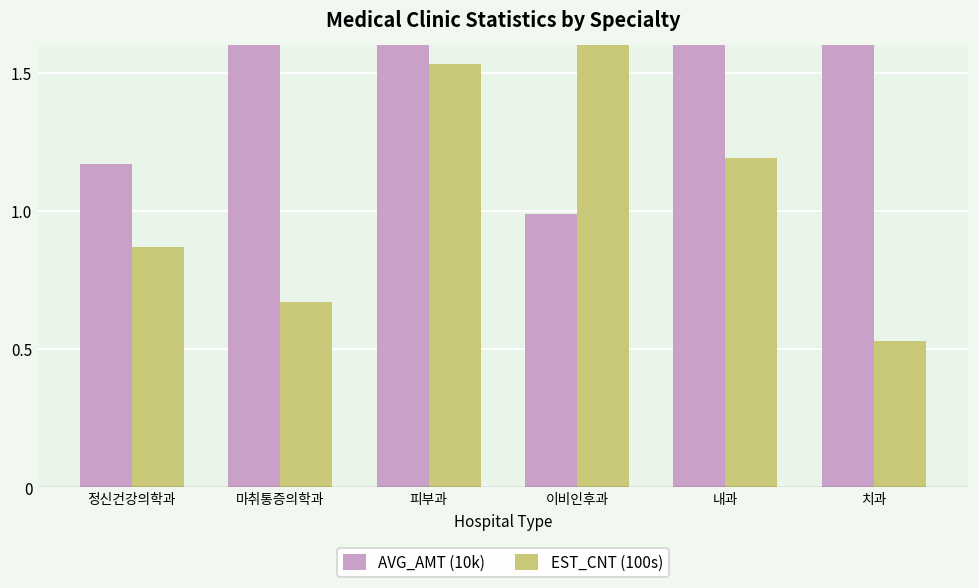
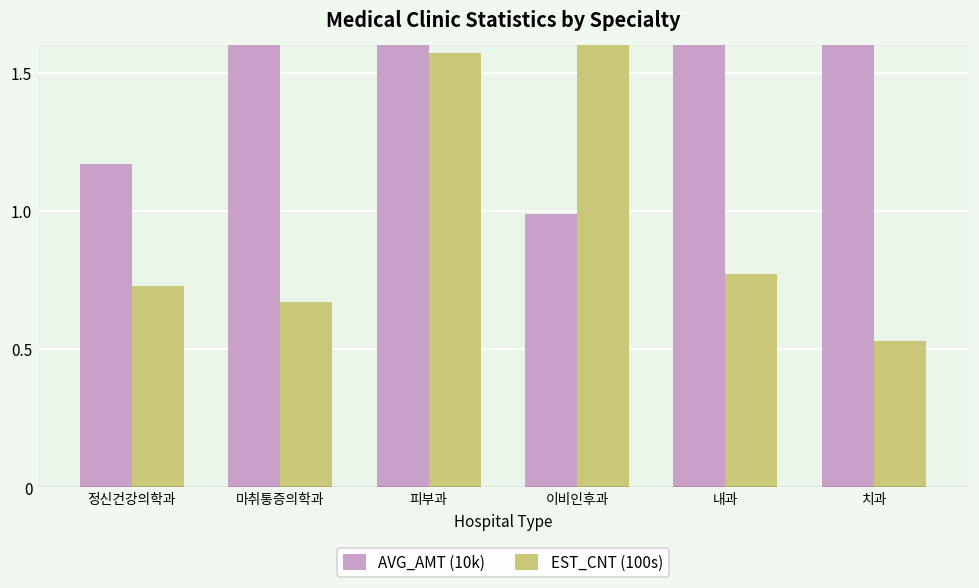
EST_CNT (100s), 정신건강의학과: 0.87 -> 0.73
EST_CNT (100s), 피부과: 1.53 -> 1.57
EST_CNT (100s), 내과: 1.19 -> 0.77
